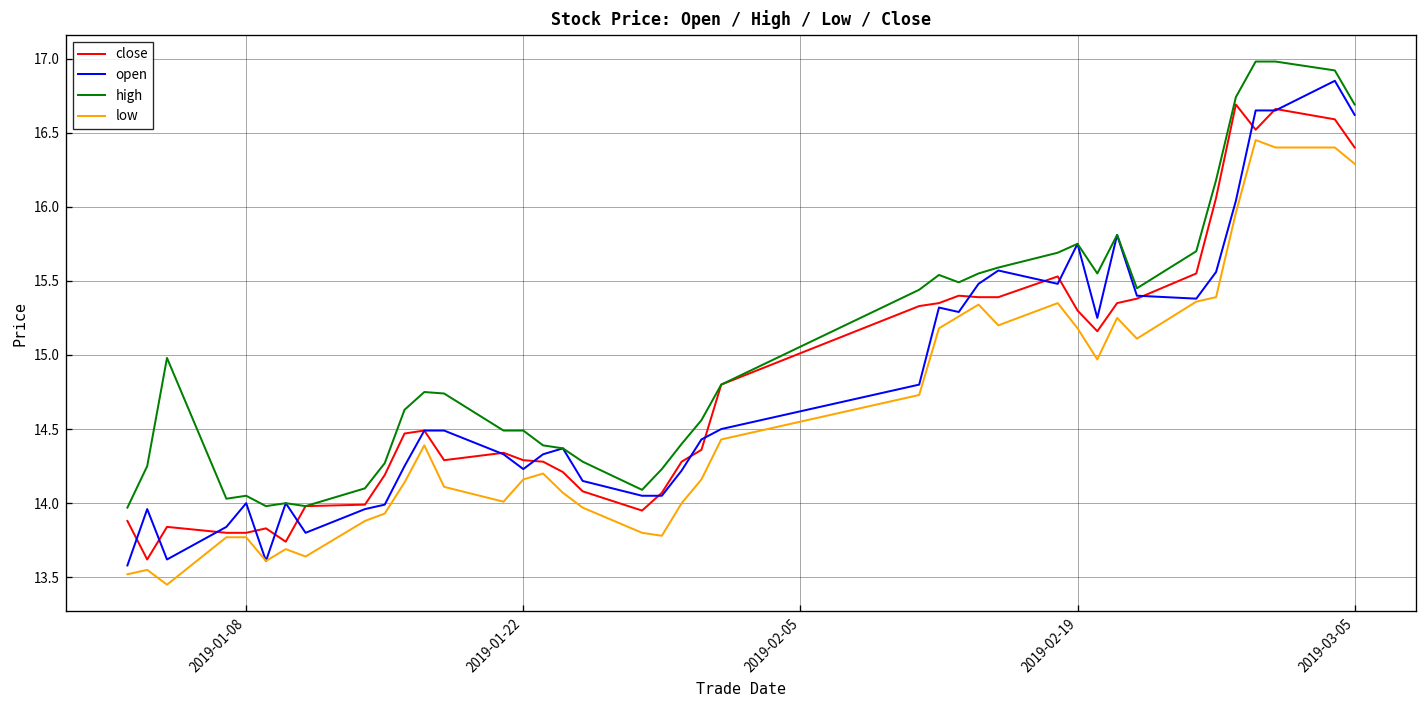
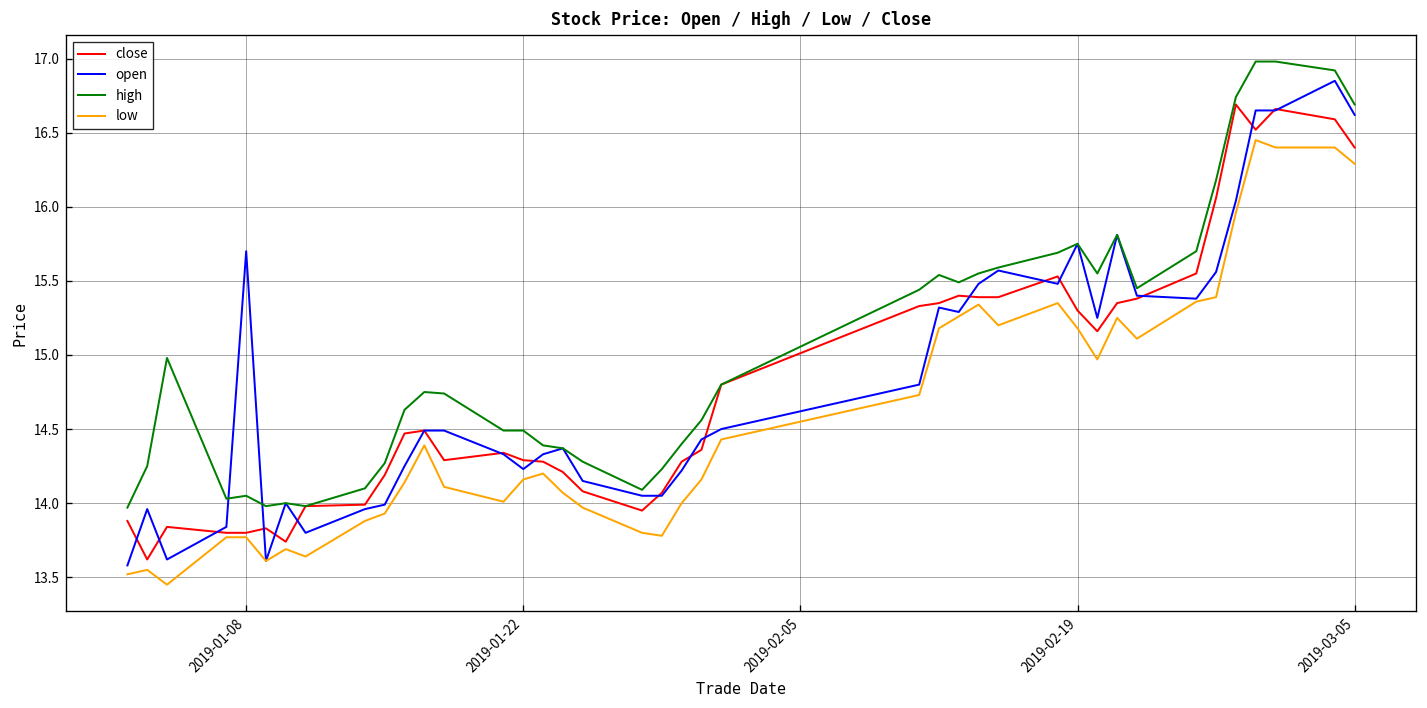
open, 2019-01-08: 14.0 -> 15.7
